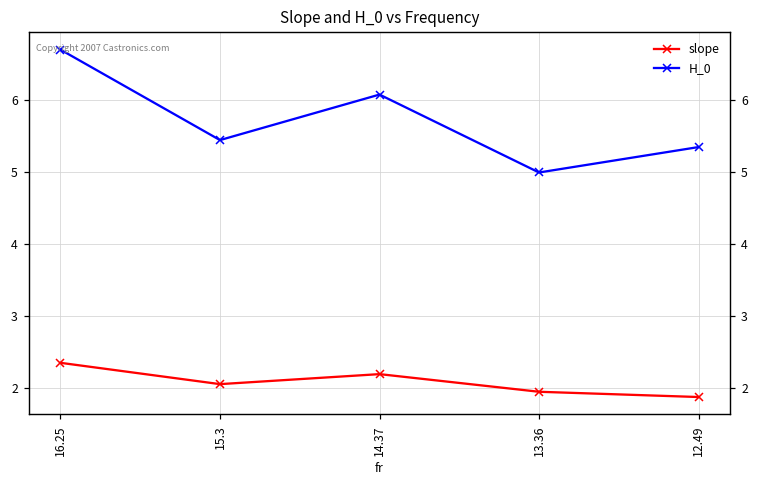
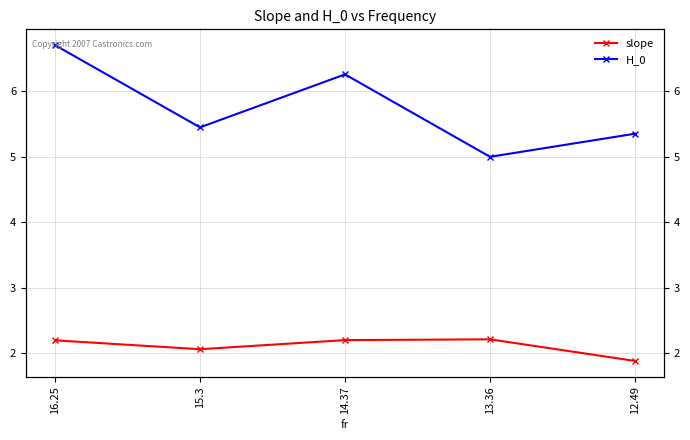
slope, 16.25: 2.4 -> 2.2
H_0, 14.37: 6.1 -> 6.3
slope, 13.36: 2.0 -> 2.2
